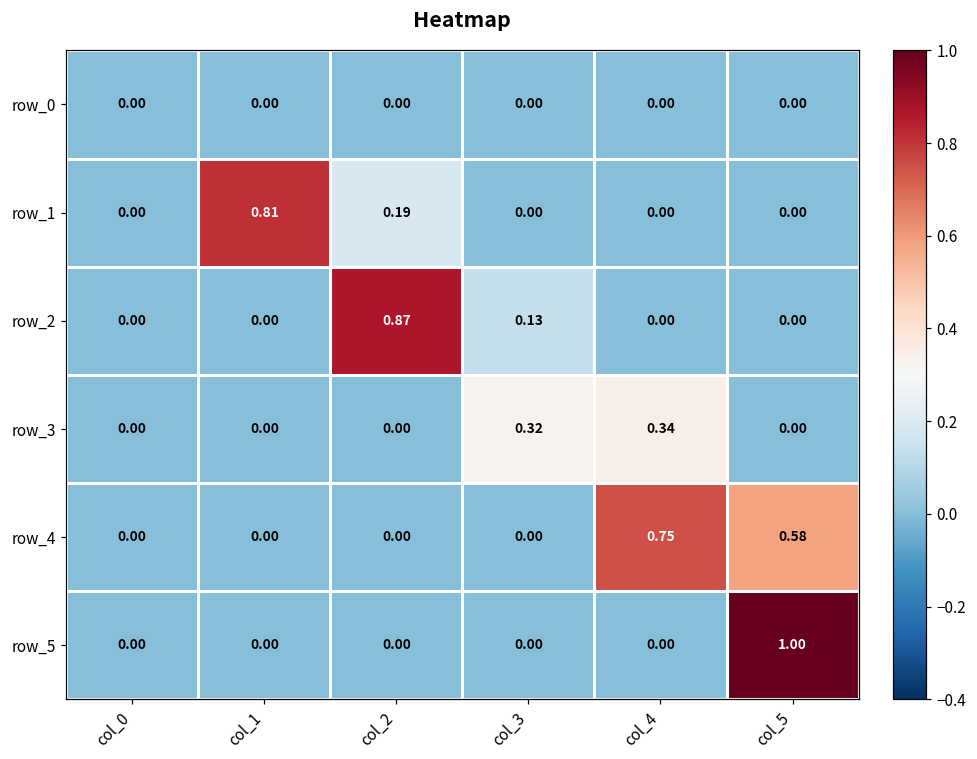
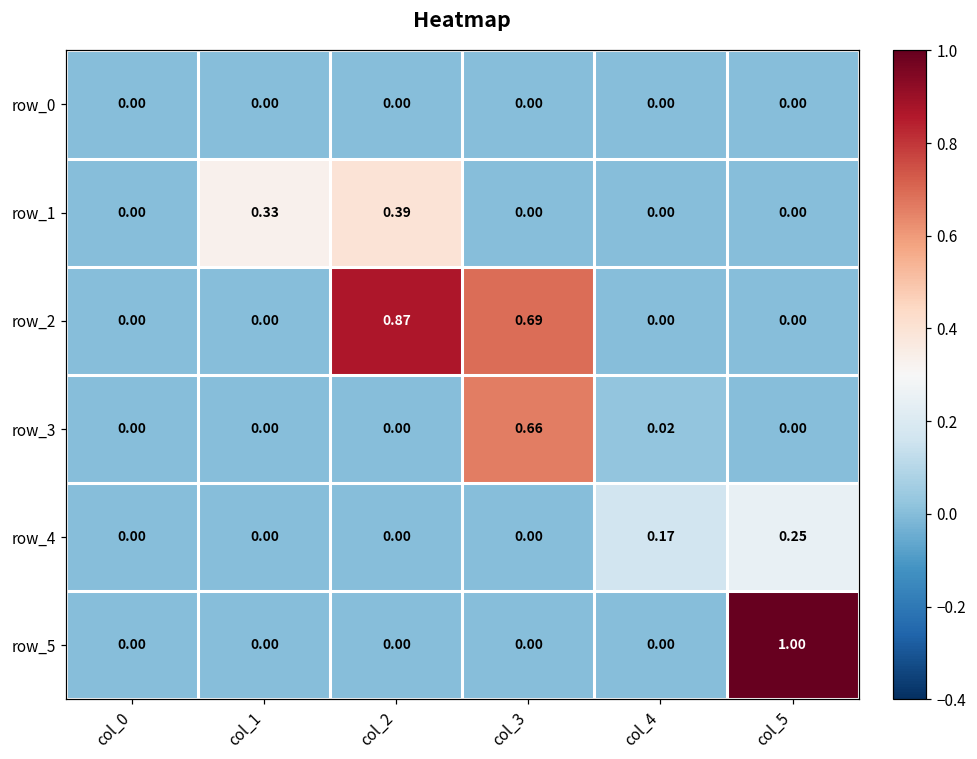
row_1, col_1: 0.81 -> 0.33
row_1, col_2: 0.19 -> 0.39
row_2, col_3: 0.13 -> 0.69
row_3, col_3: 0.32 -> 0.66
row_3, col_4: 0.34 -> 0.02
row_4, col_4: 0.75 -> 0.17
row_4, col_5: 0.58 -> 0.25
